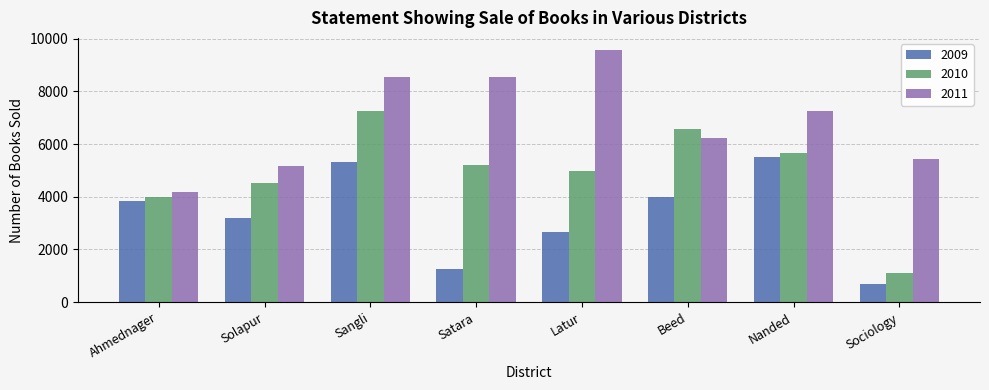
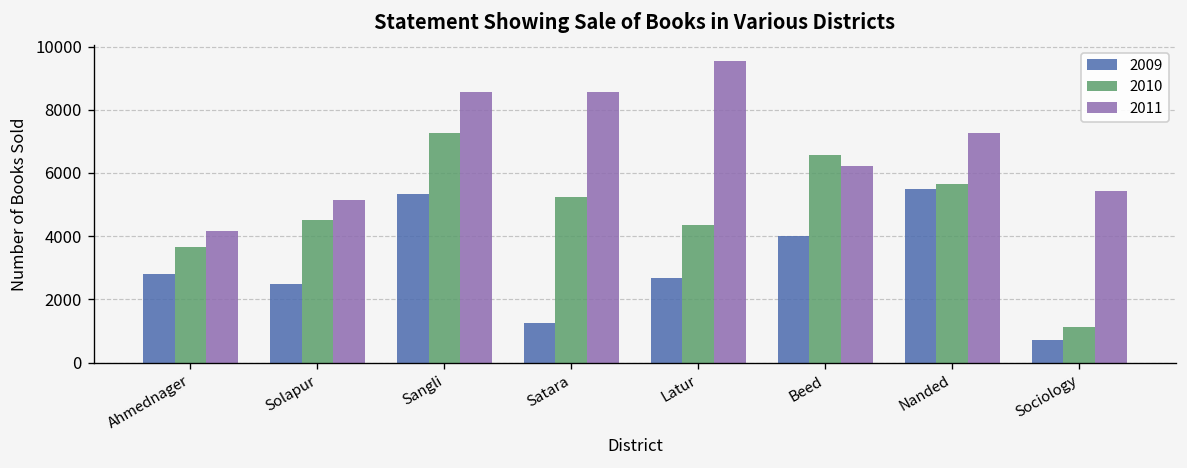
2009, Ahmednager: 3800 -> 2800
2010, Ahmednager: 4000 -> 3700
2009, Solapur: 3200 -> 2500
2010, Latur: 5000 -> 4400
